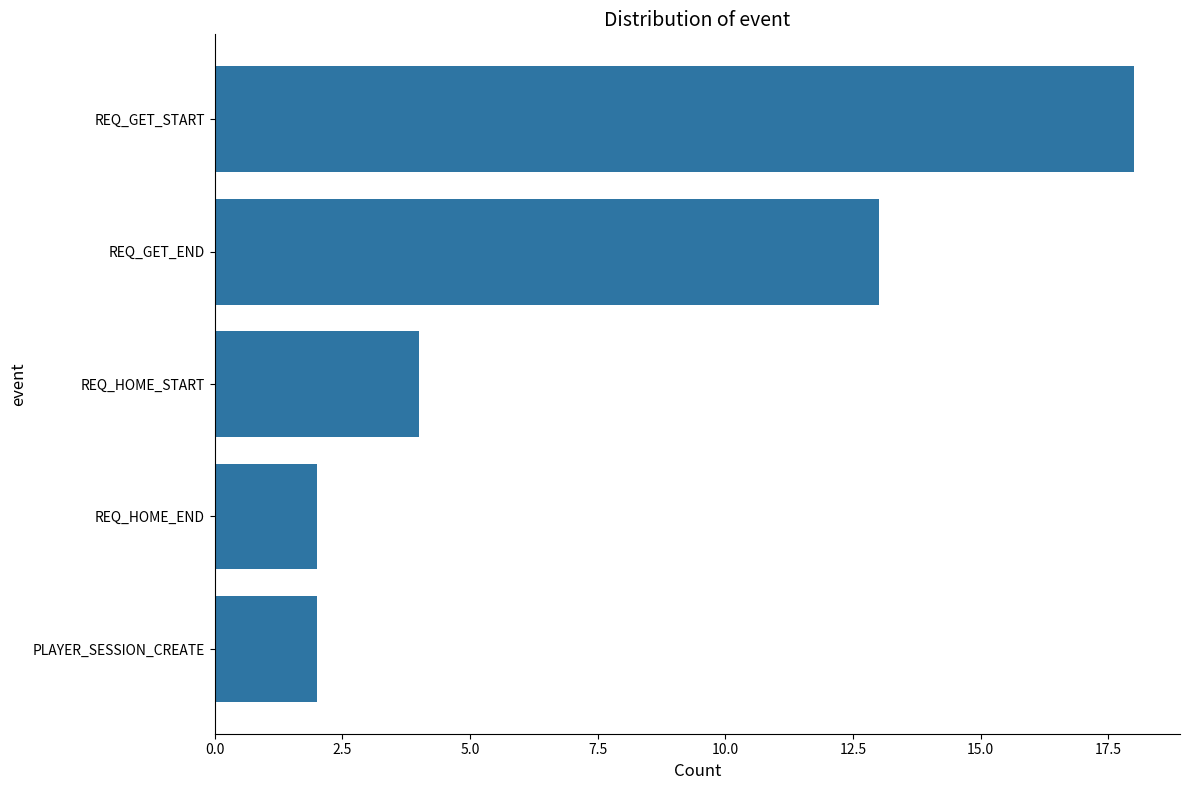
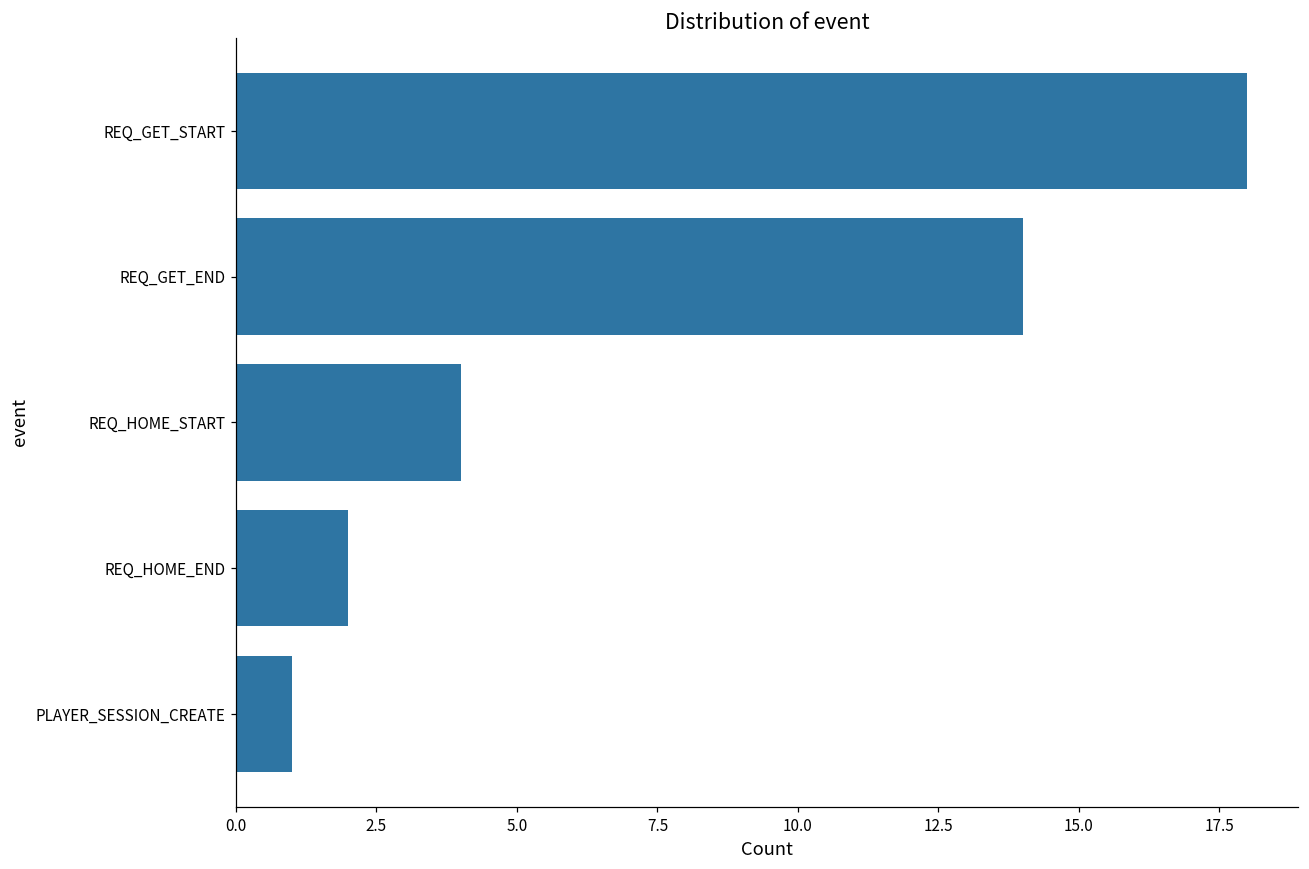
REQ_GET_END: 13 -> 14
PLAYER_SESSION_CREATE: 2 -> 1
